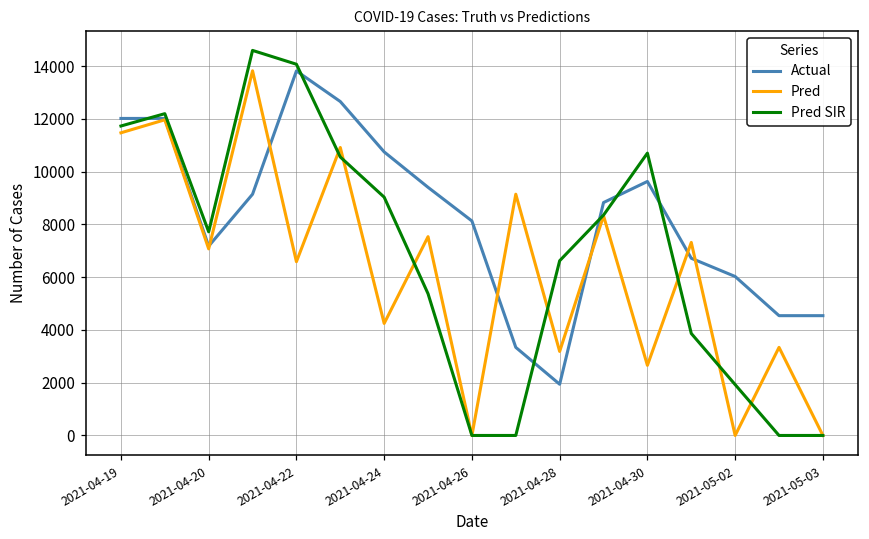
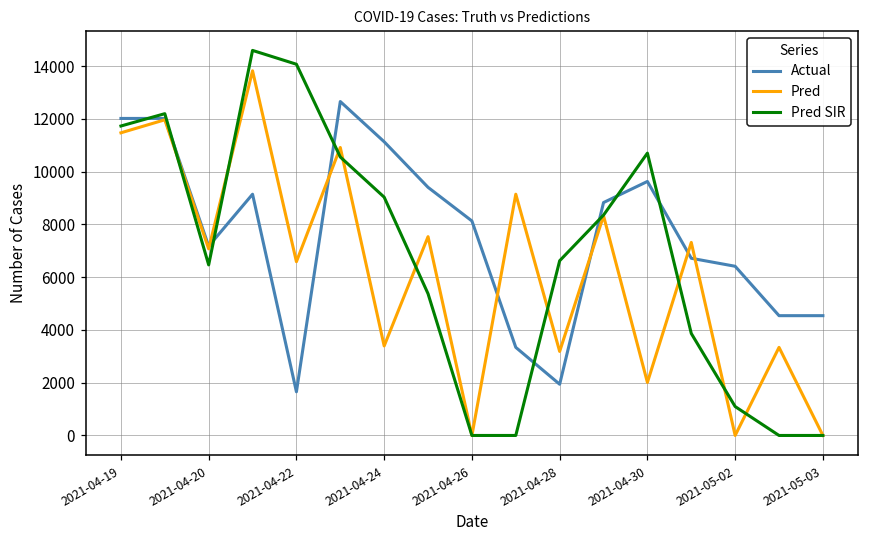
Pred SIR, 2021-04-20: 7700 -> 6500
Actual, 2021-04-22: 13800 -> 1700
Actual, 2021-04-24: 10800 -> 11100
Pred, 2021-04-24: 4200 -> 3400
Pred, 2021-04-30: 2700 -> 2000
Actual, 2021-05-02: 6000 -> 6400
Pred SIR, 2021-05-02: 1900 -> 1100
